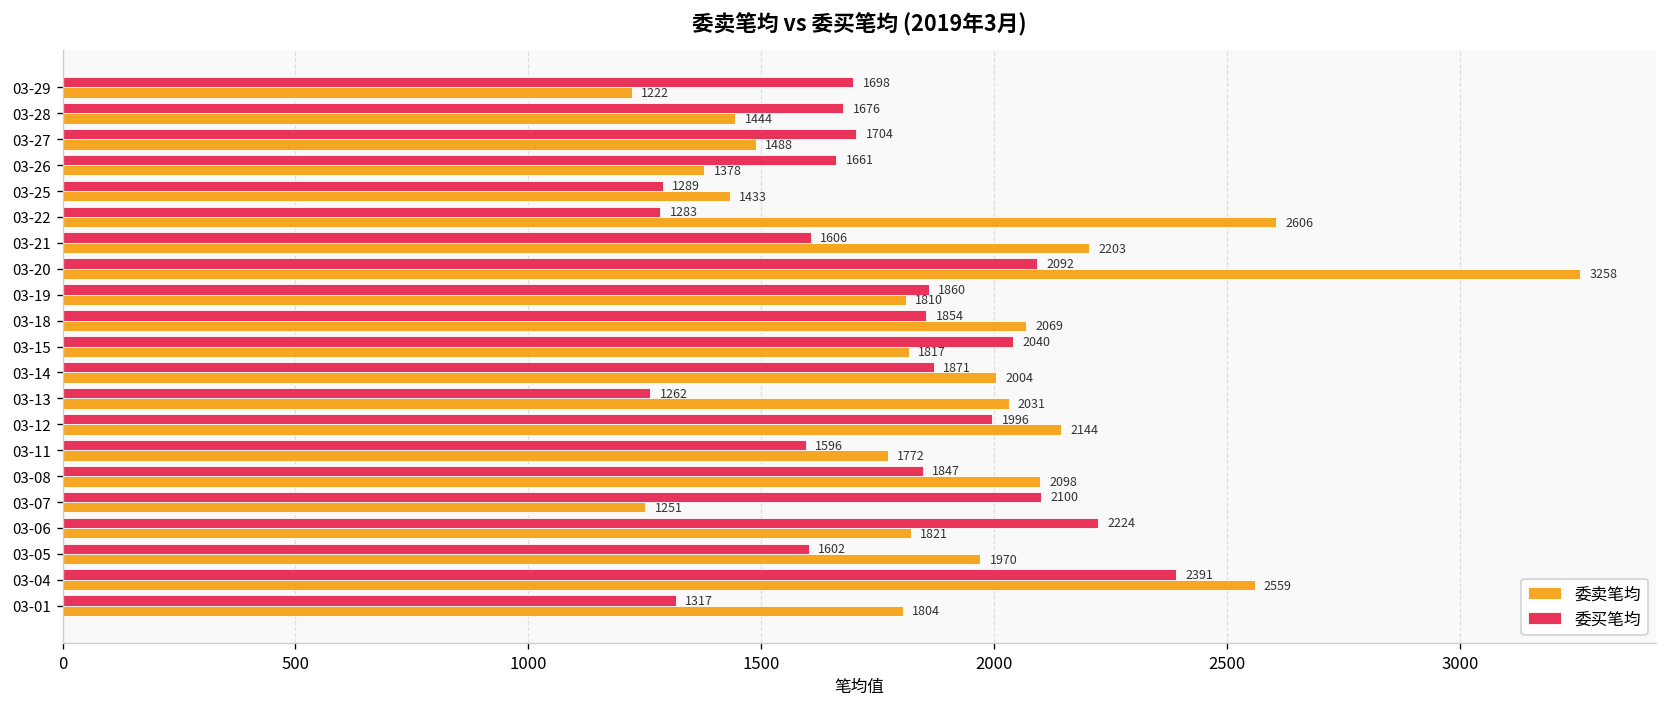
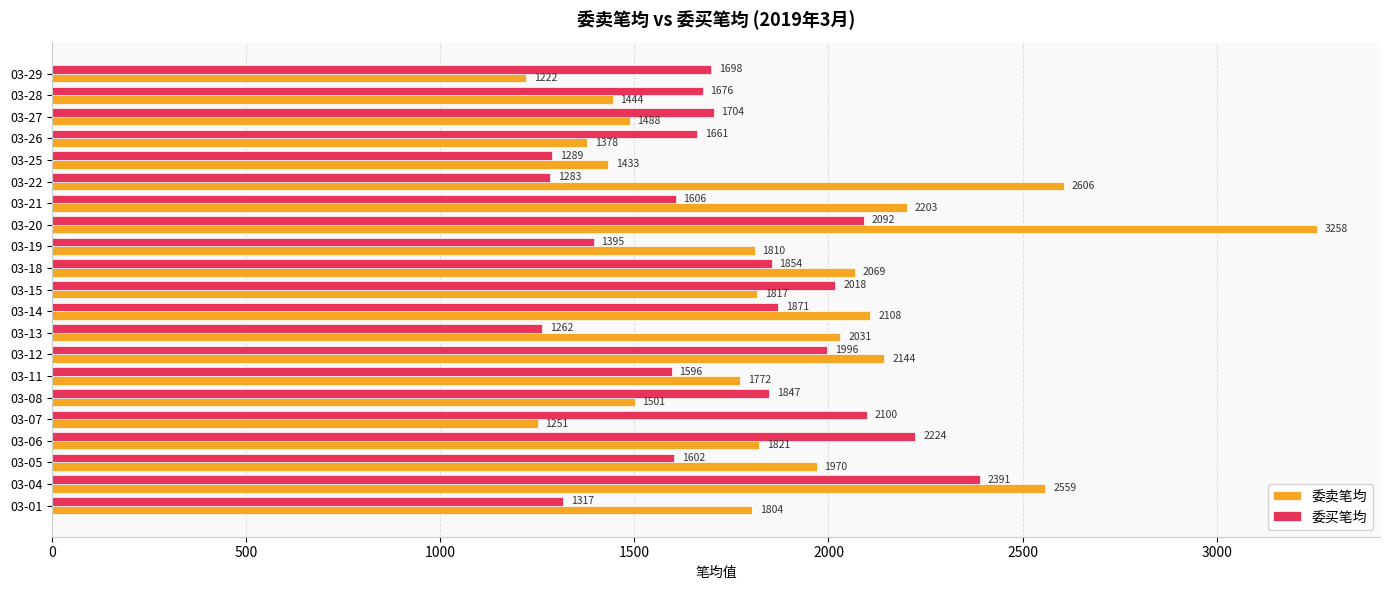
委买笔均, 03-19: 1860 -> 1395
委买笔均, 03-15: 2040 -> 2018
委卖笔均, 03-14: 2004 -> 2108
委卖笔均, 03-08: 2098 -> 1501
